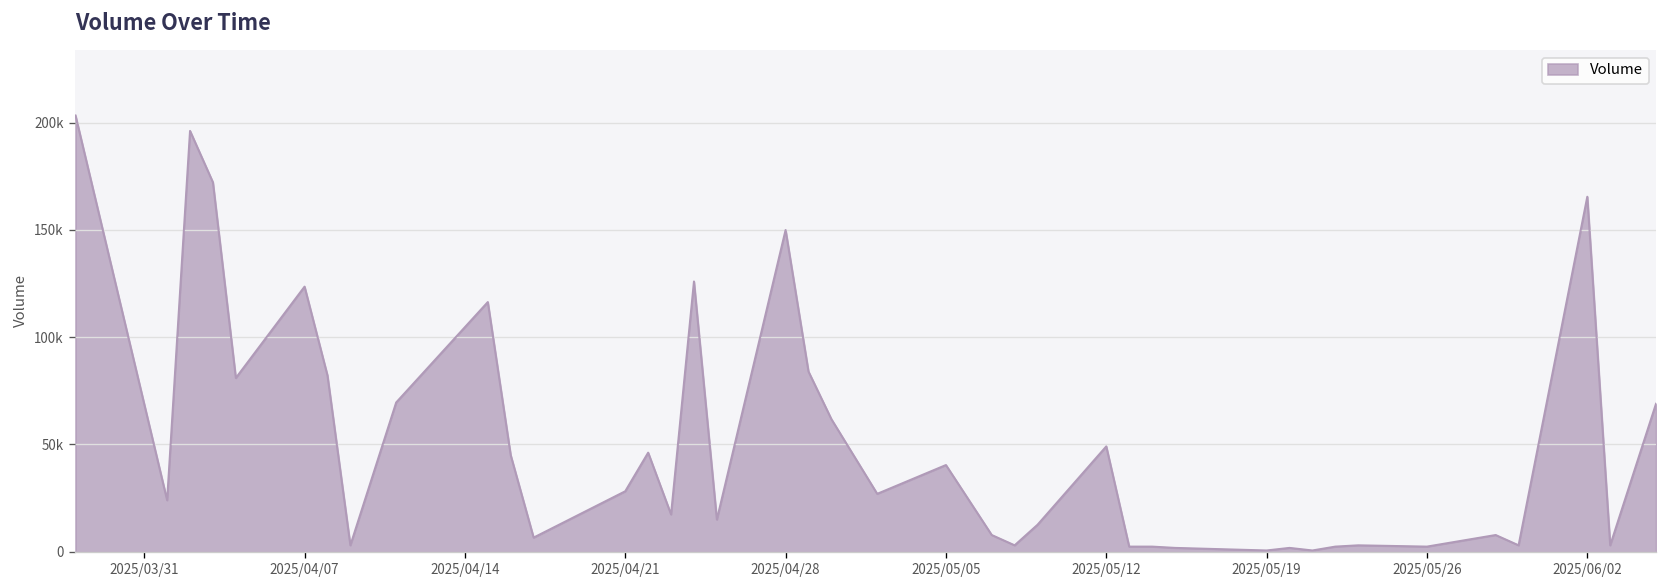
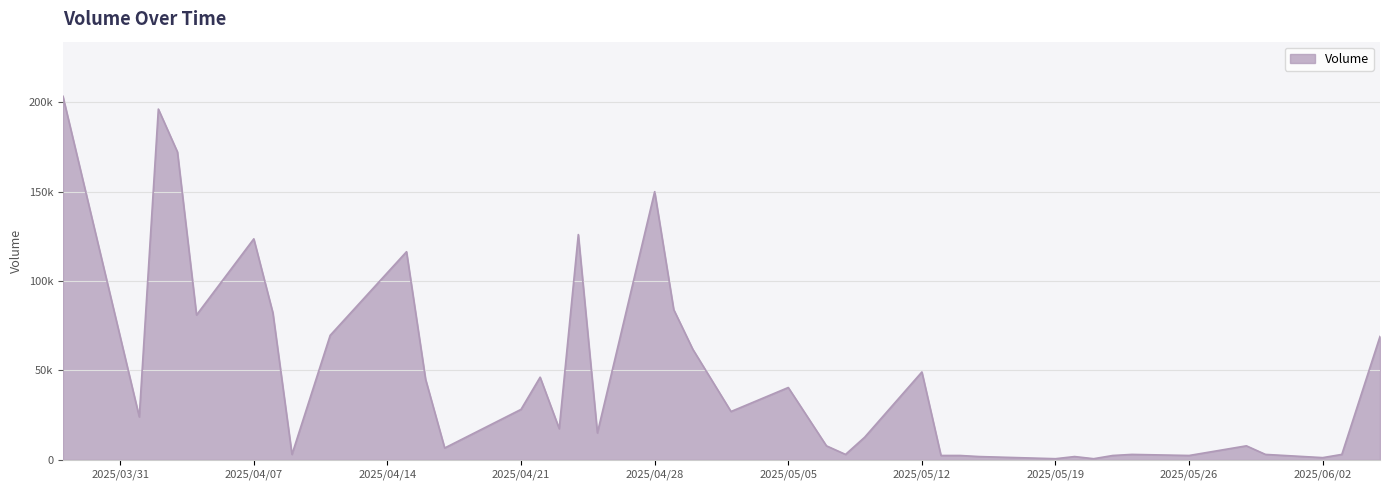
2025/06/02: 166000 -> 1000
